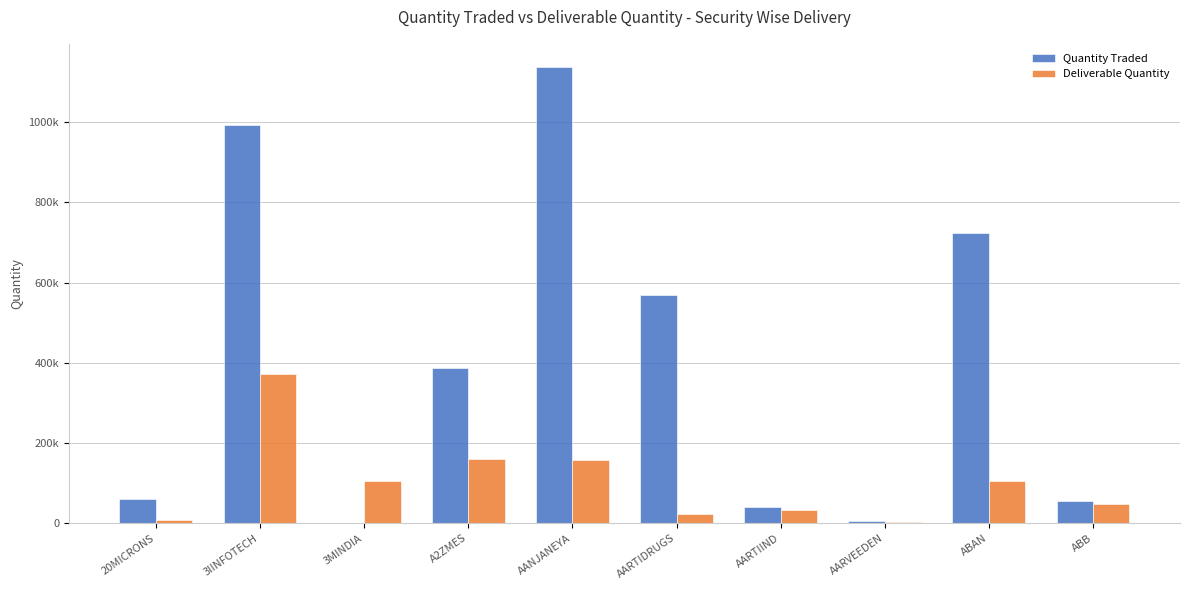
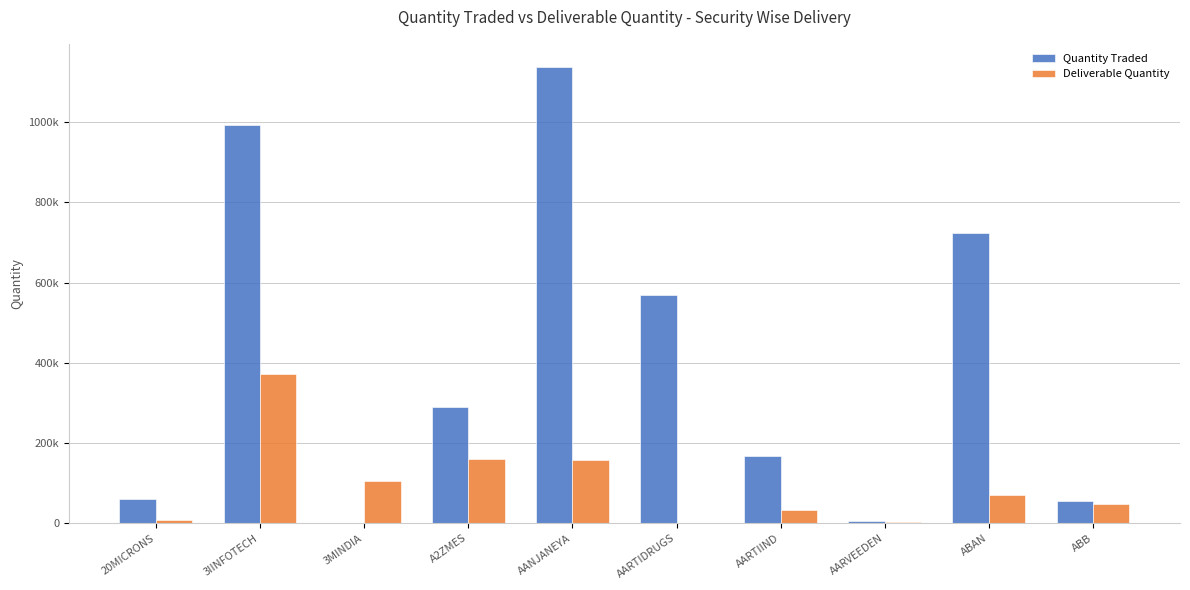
Quantity Traded, A2ZMES: 390000 -> 290000
Deliverable Quantity, AARTIDRUGS: 20000 -> 0
Quantity Traded, AARTIIND: 40000 -> 170000
Deliverable Quantity, ABAN: 110000 -> 70000
